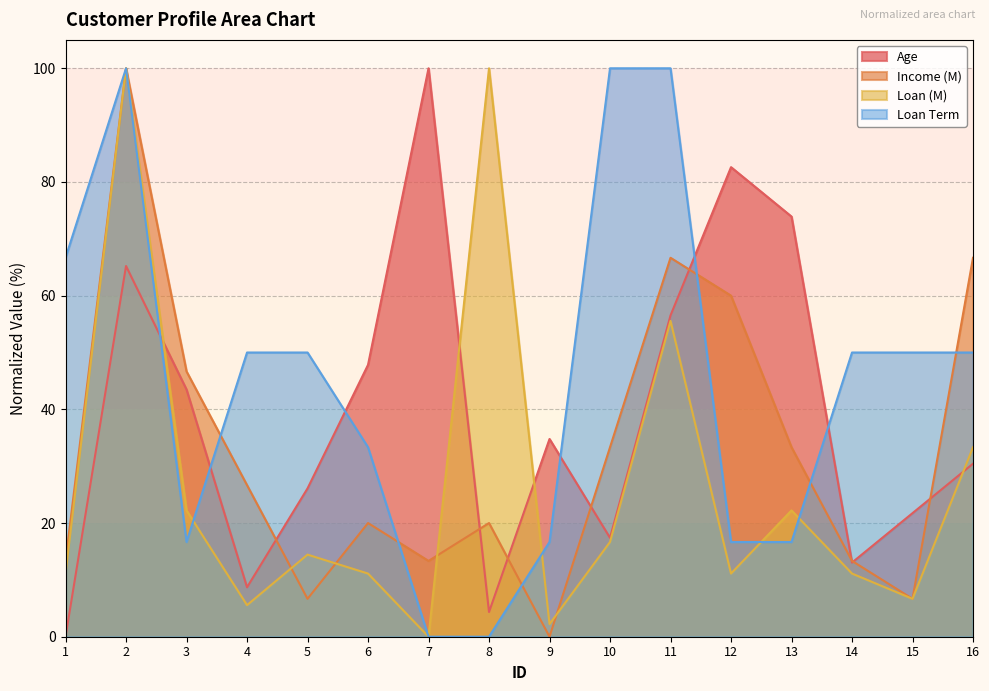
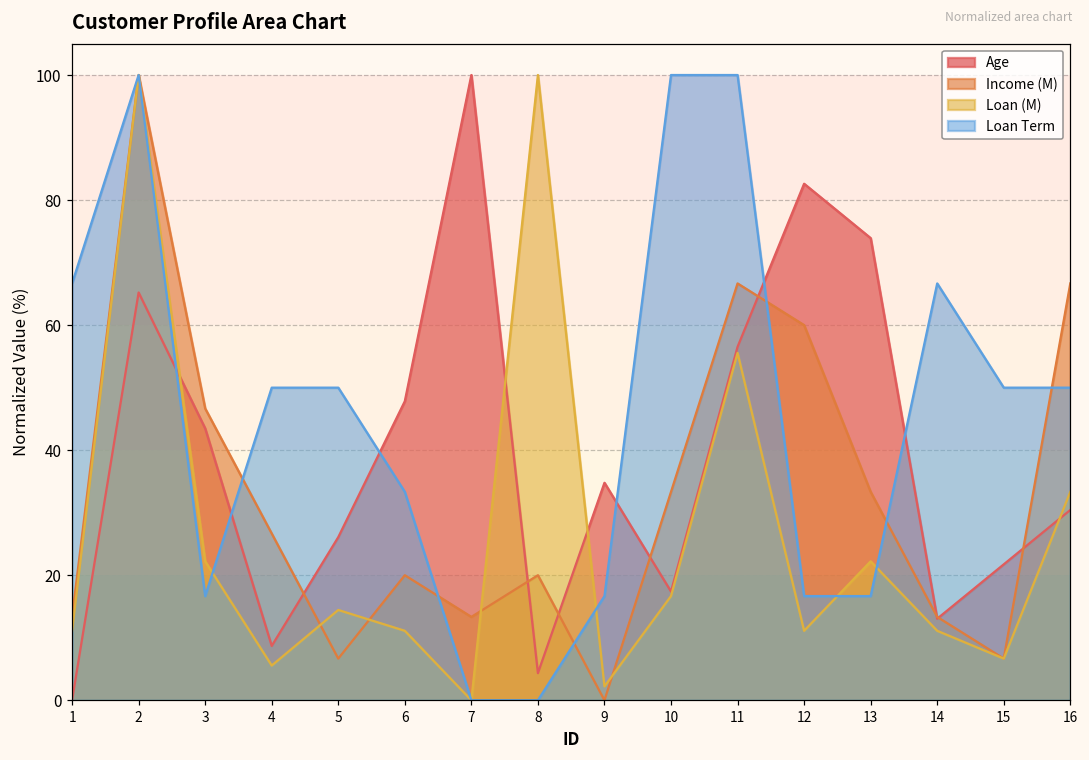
Loan Term, 14: 50 -> 67
